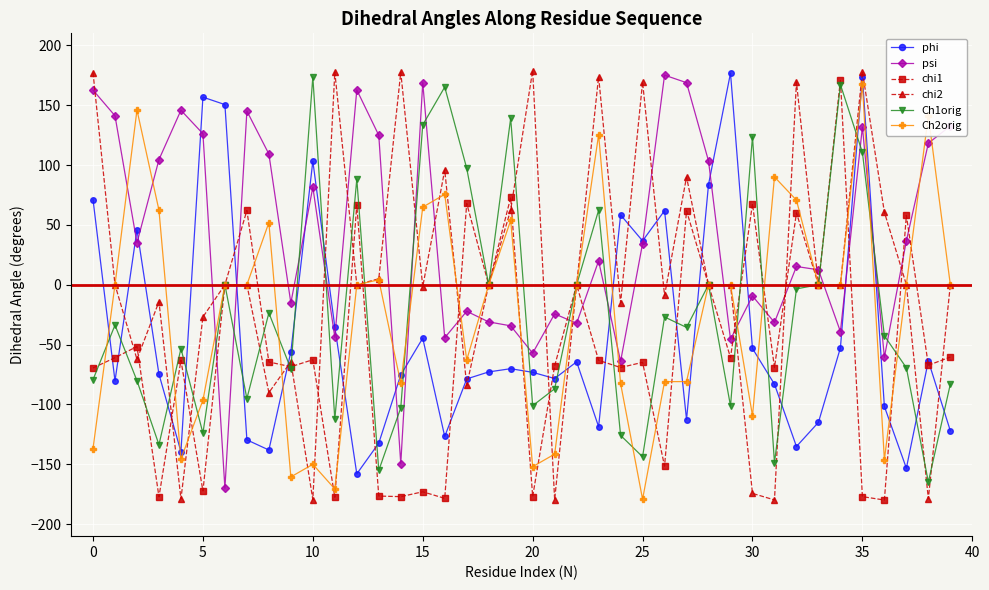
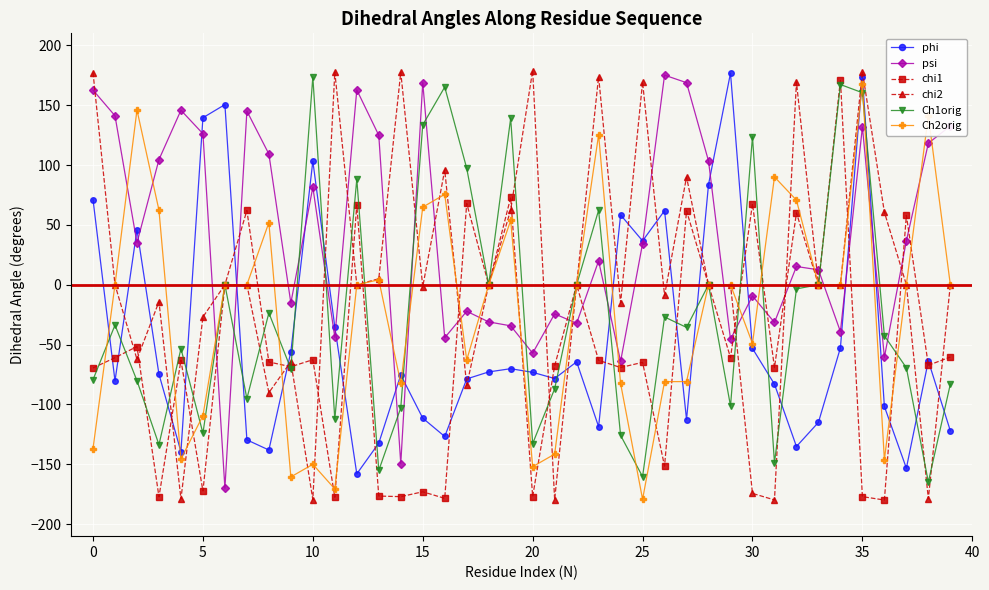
phi, 5: 157 -> 140
Ch2orig, 5: -96 -> -109
phi, 15: -45 -> -111
Ch1orig, 20: -101 -> -133
Ch1orig, 25: -144 -> -160
Ch2orig, 30: -109 -> -49
Ch1orig, 35: 111 -> 160
